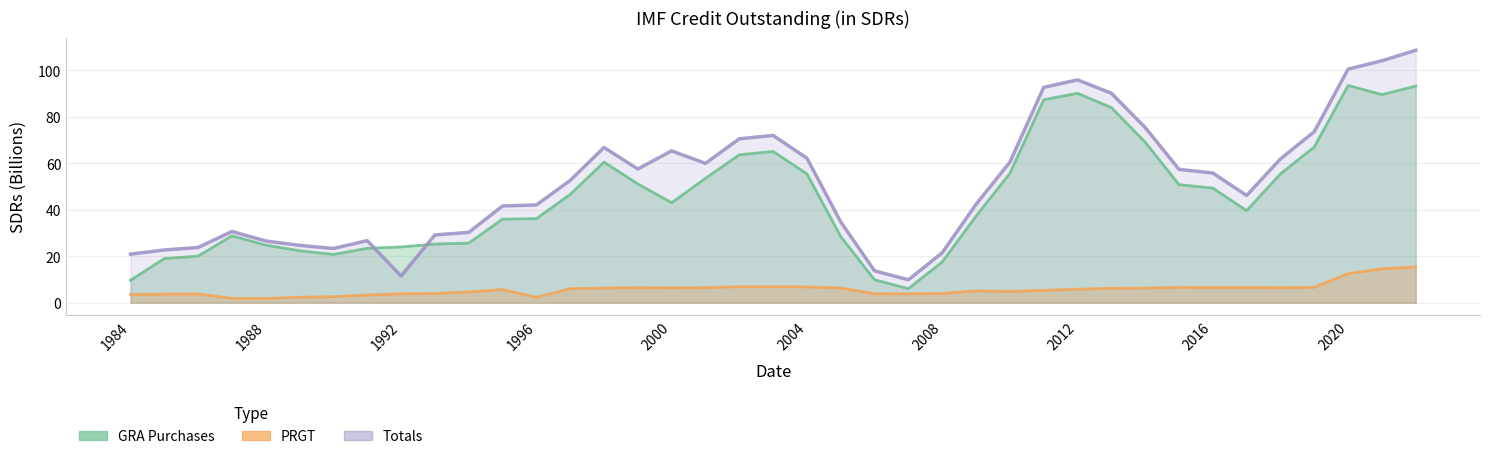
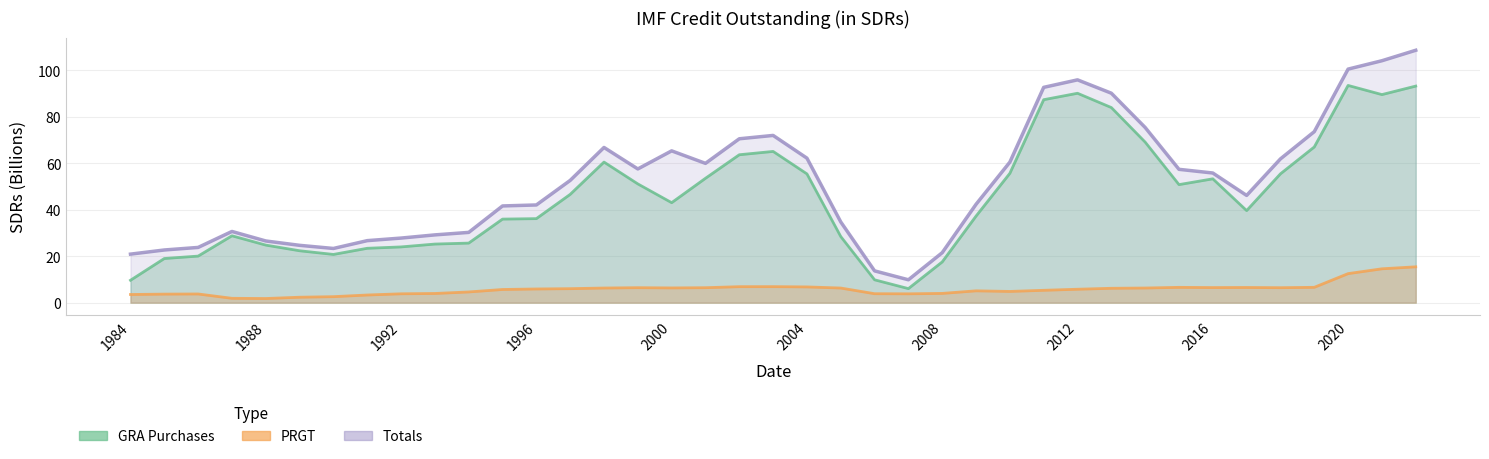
Totals, 1992: 11 -> 28
PRGT, 1996: 2 -> 6
GRA Purchases, 2016: 49 -> 53
